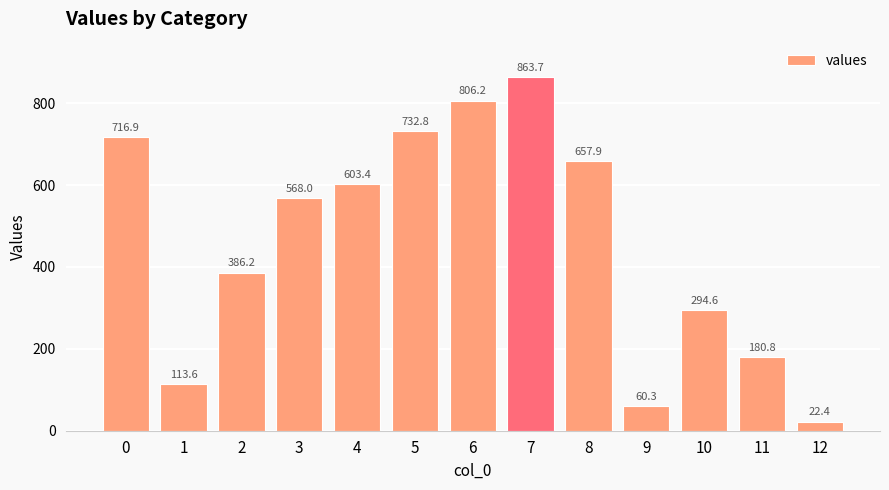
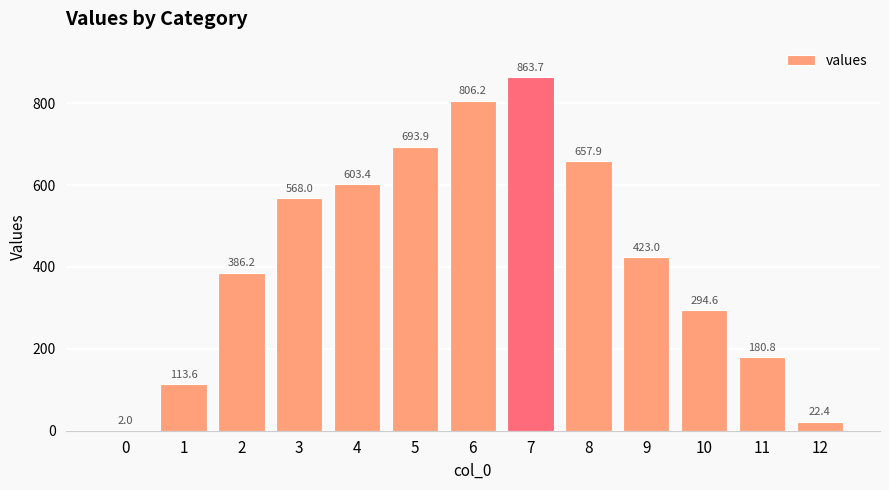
0: 716.9 -> 2.0
5: 732.8 -> 693.9
9: 60.3 -> 423.0
